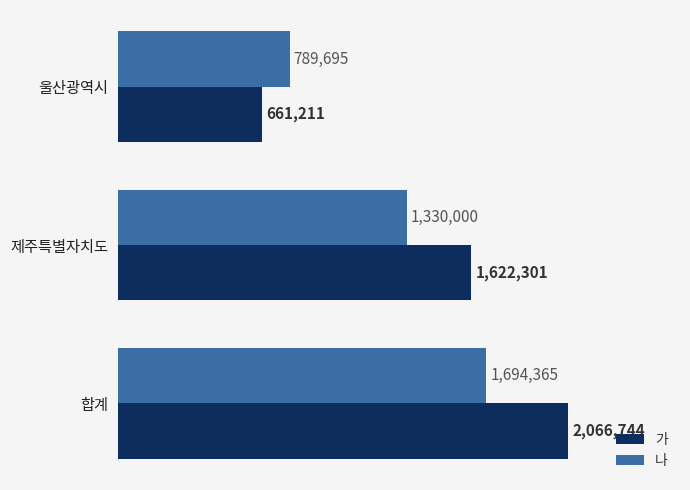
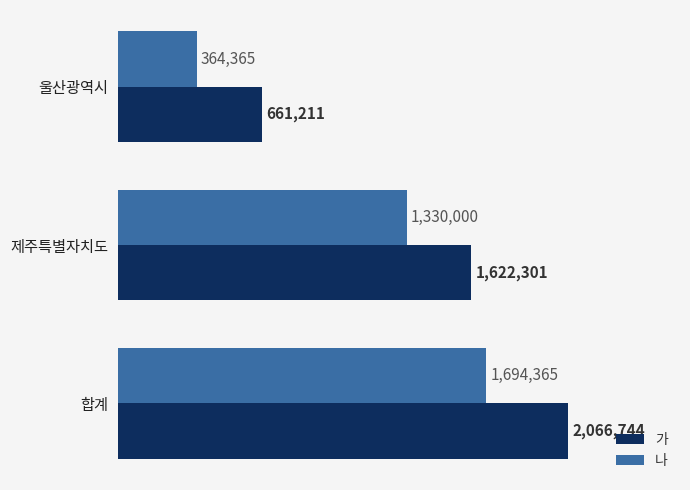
나, 울산광역시: 789,695 -> 364,365
